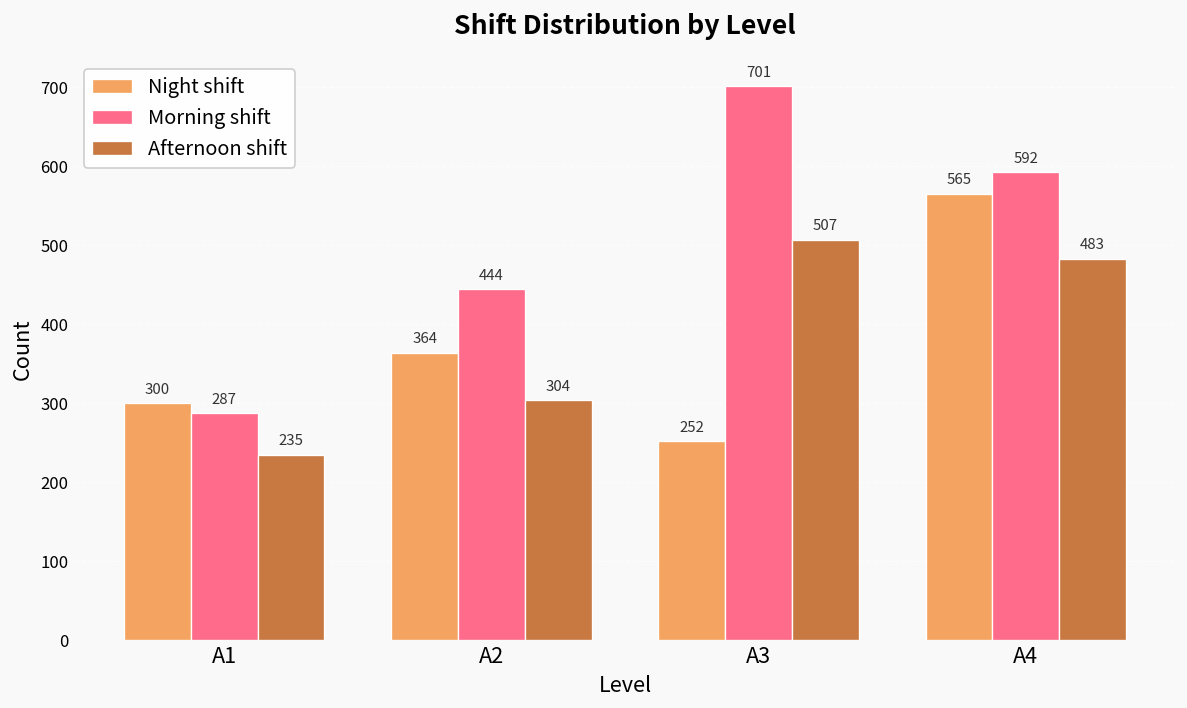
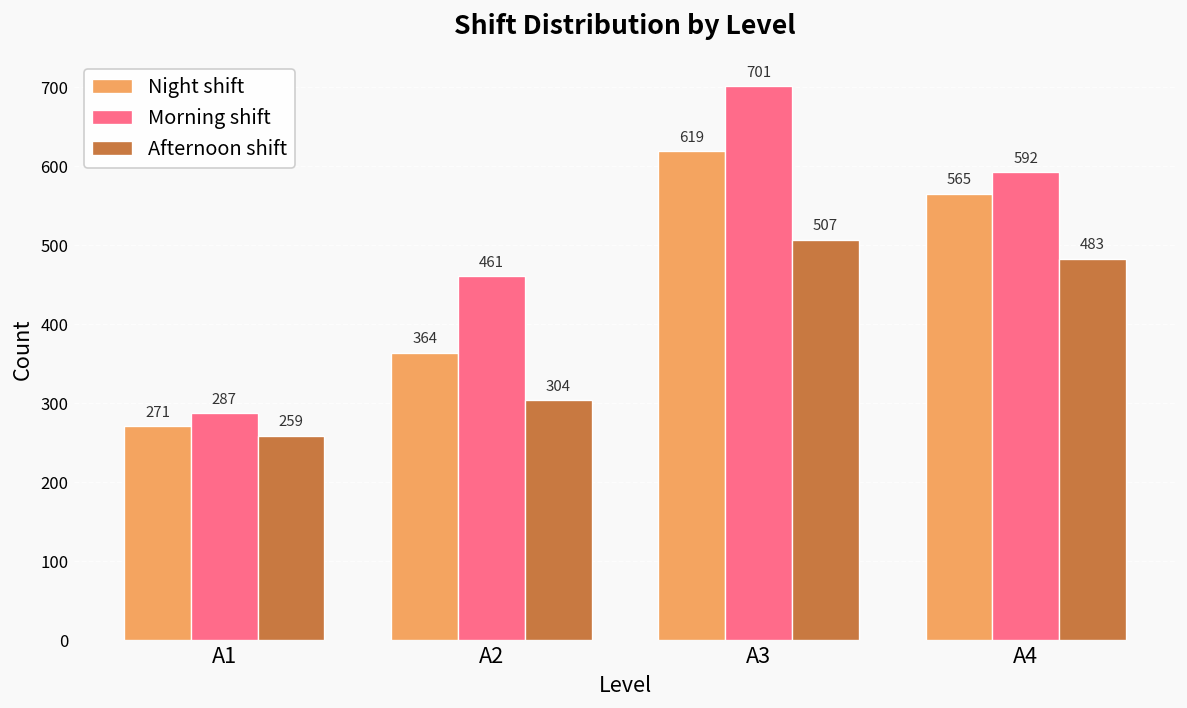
Night shift, A1: 300 -> 271
Afternoon shift, A1: 235 -> 259
Morning shift, A2: 444 -> 461
Night shift, A3: 252 -> 619
